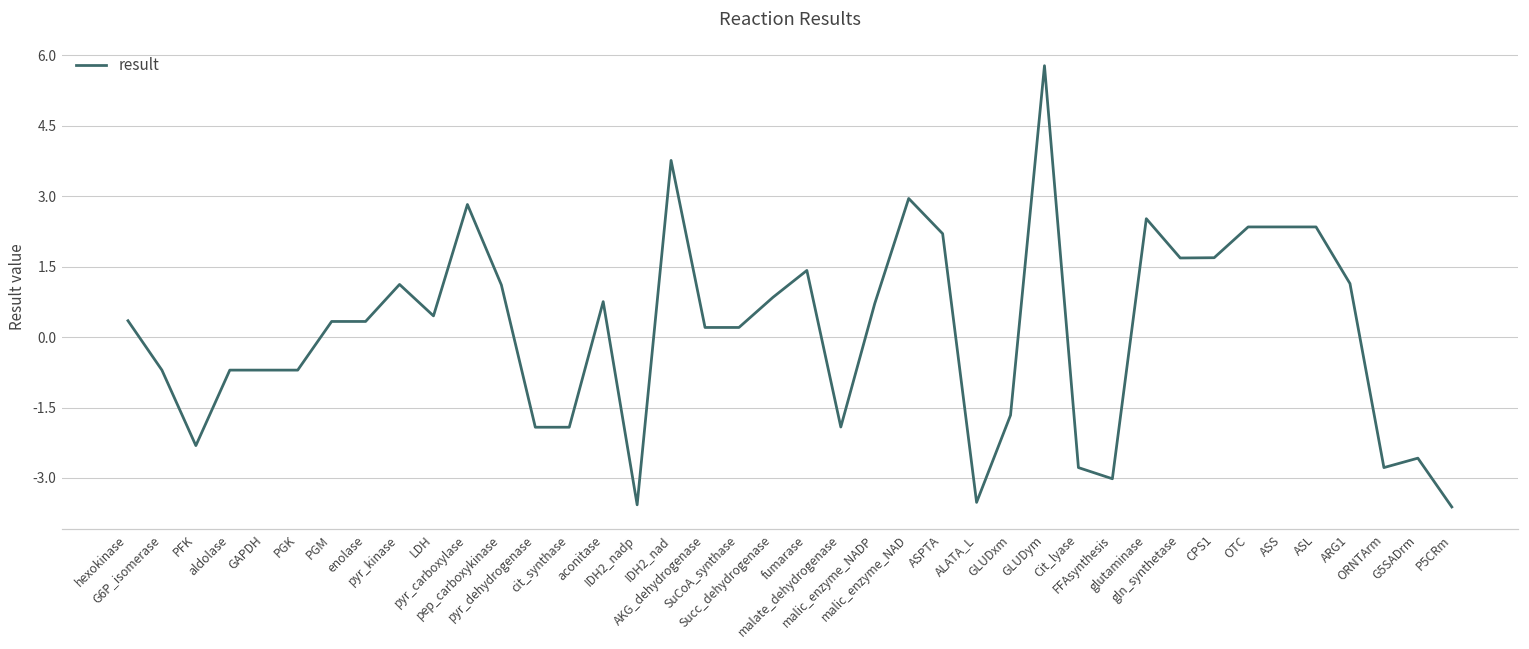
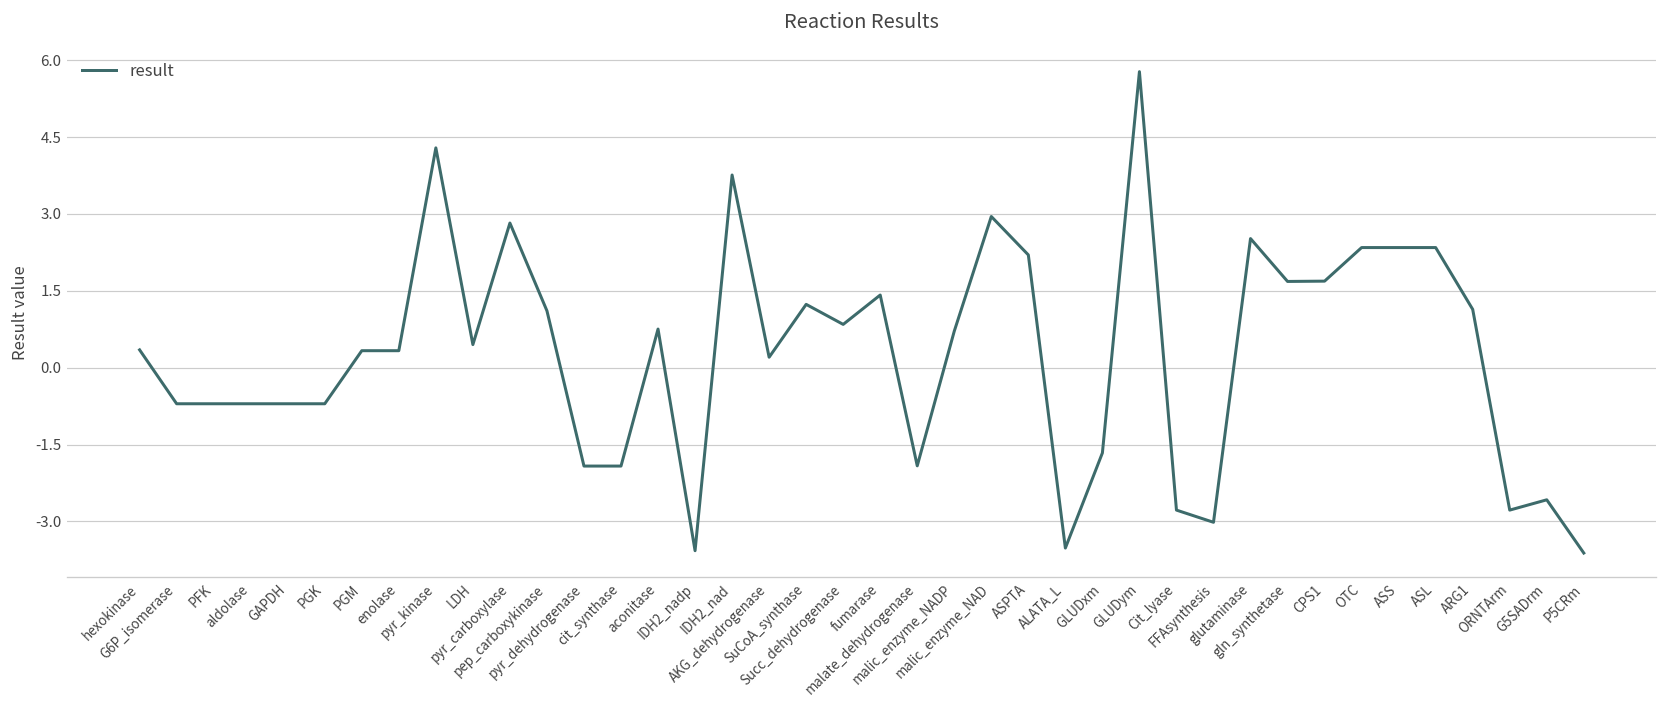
PFK: -2.3 -> -0.7
pyr_kinase: 1.1 -> 4.3
SuCoA_synthase: 0.2 -> 1.2
